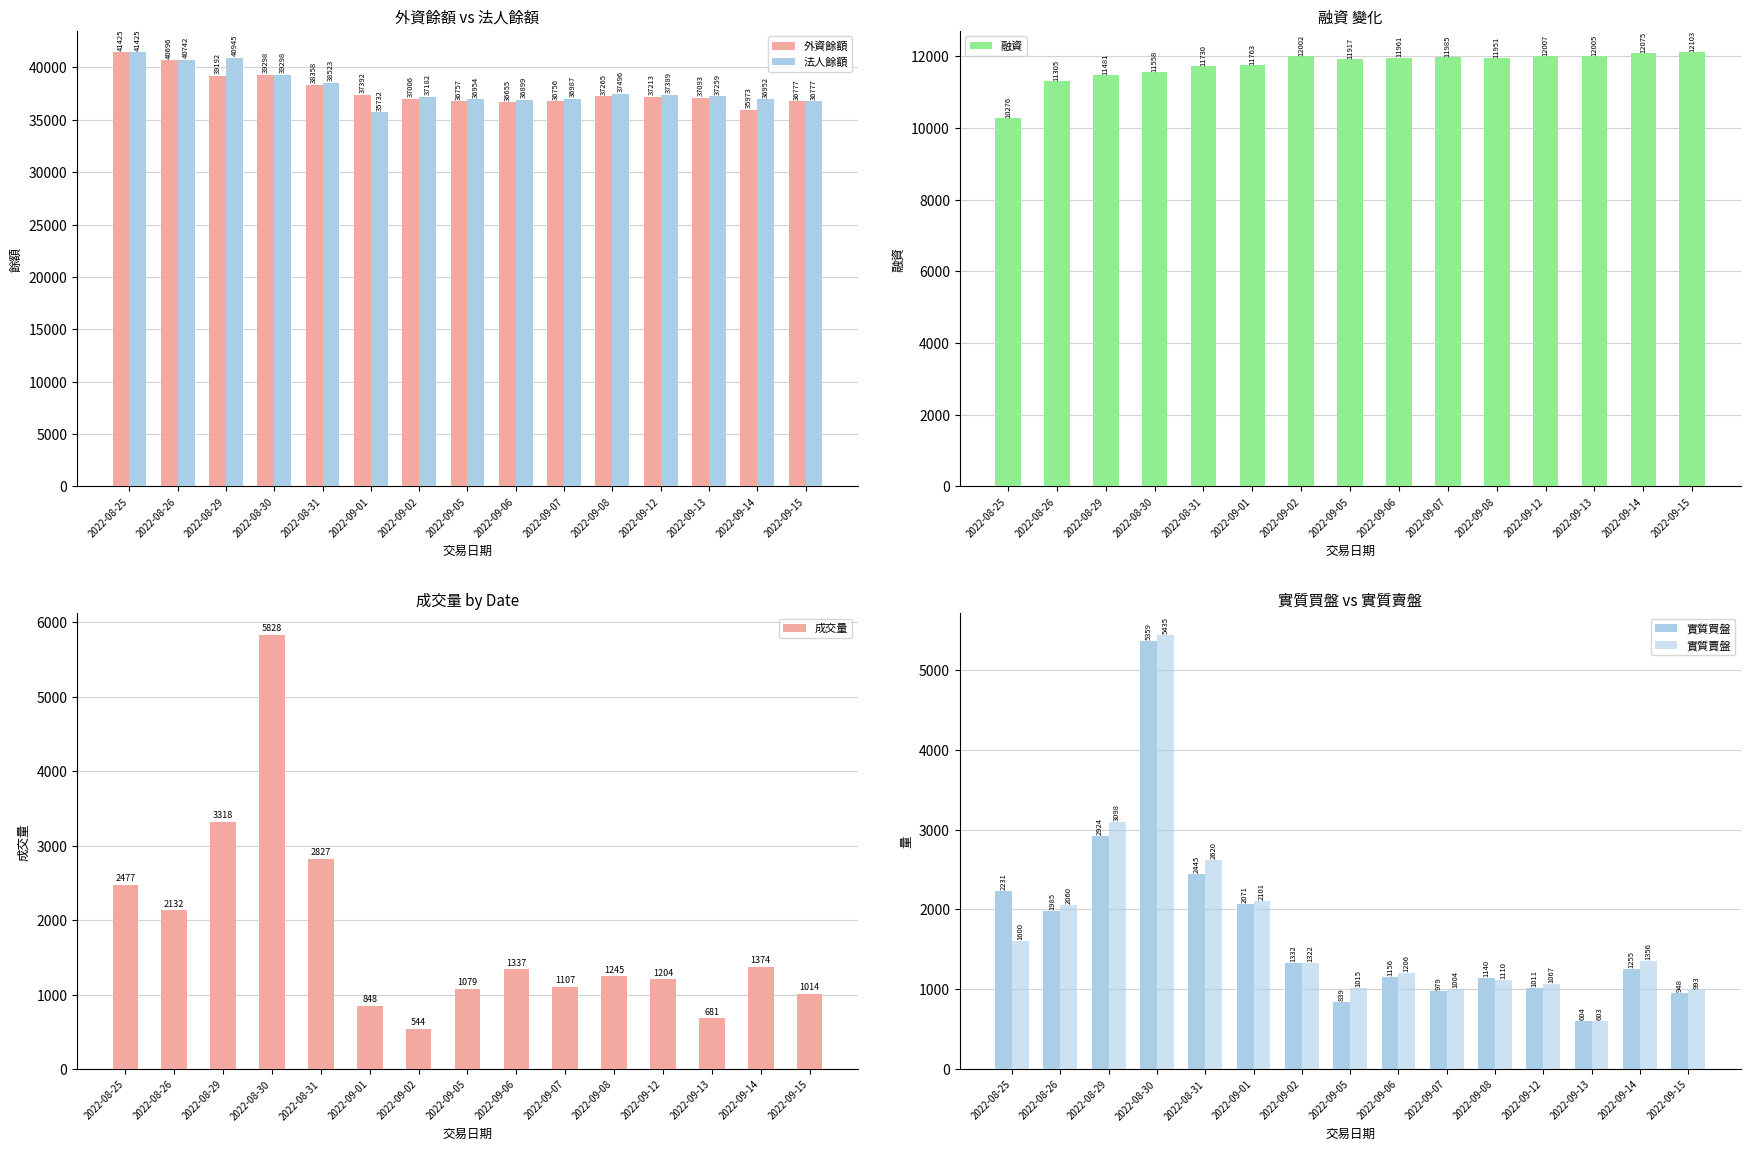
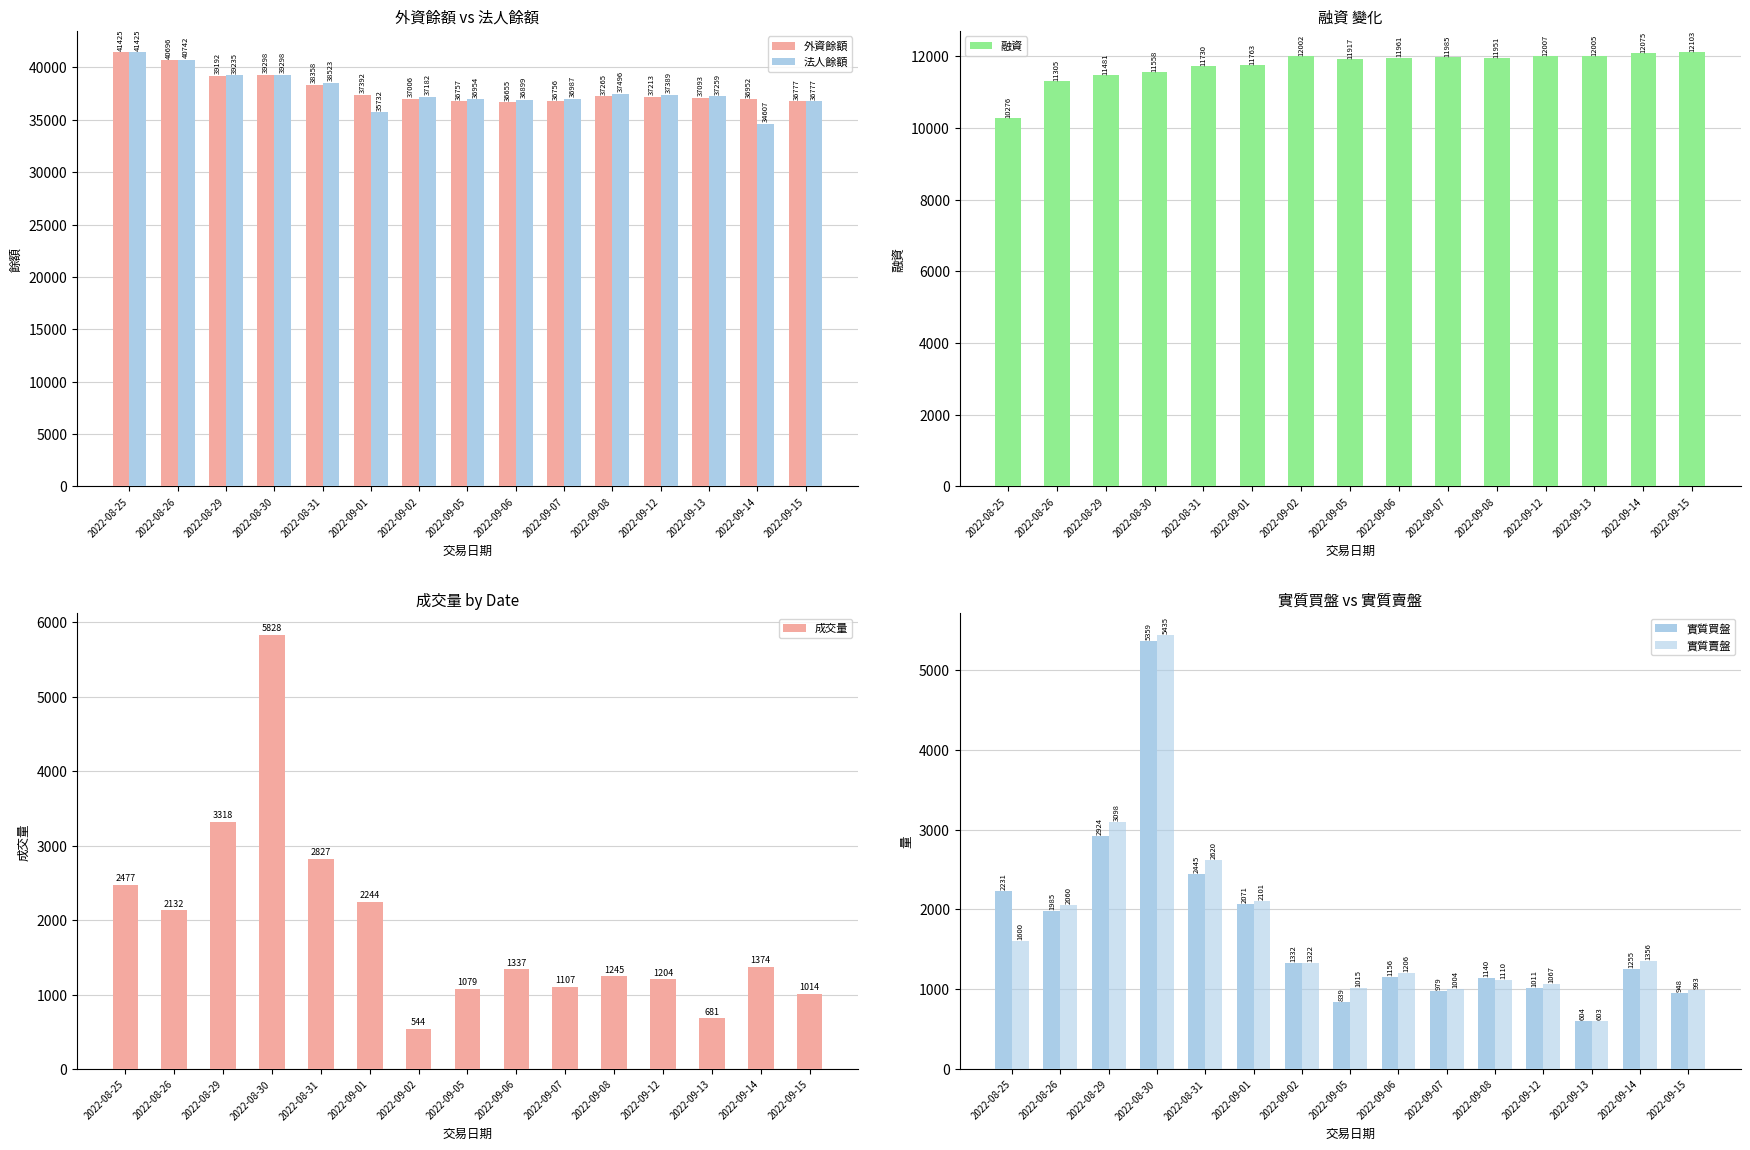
外資餘額 vs 法人餘額, 法人餘額, 2022-08-29: 40945 -> 39235
外資餘額 vs 法人餘額, 外資餘額, 2022-09-14: 35973 -> 36952
外資餘額 vs 法人餘額, 法人餘額, 2022-09-14: 36952 -> 34607
成交量 by Date, 2022-09-01: 848 -> 2244
